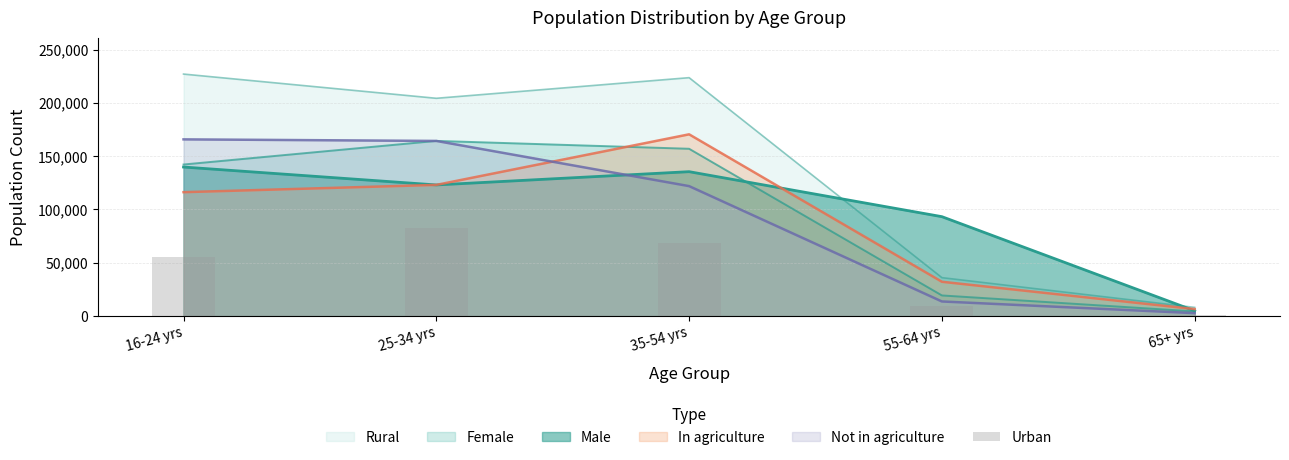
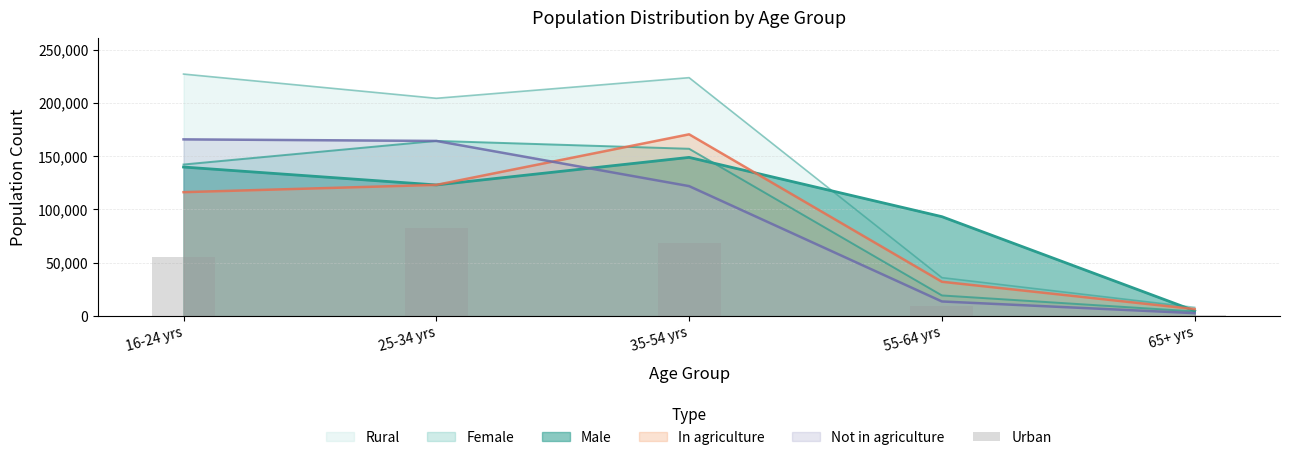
Male, 35-54 yrs: 135,000 -> 149,000
